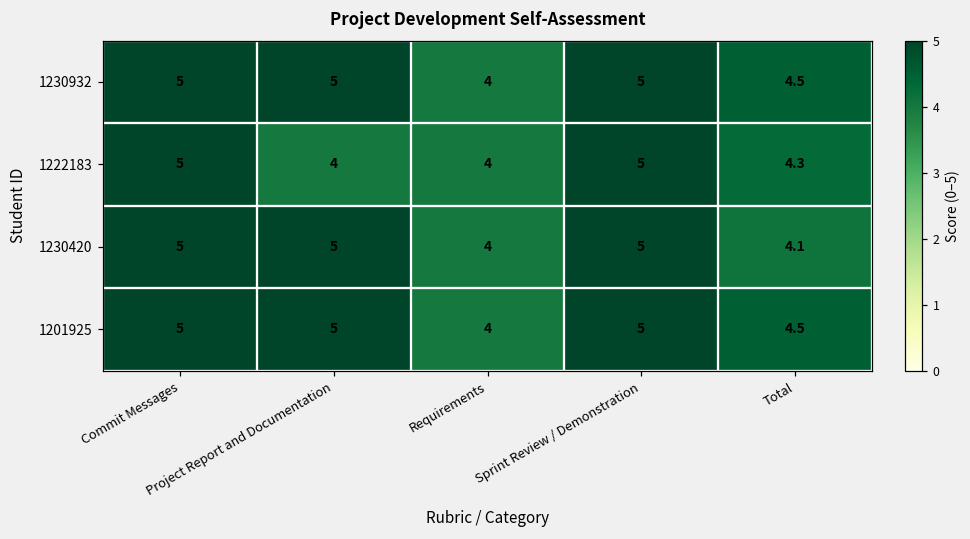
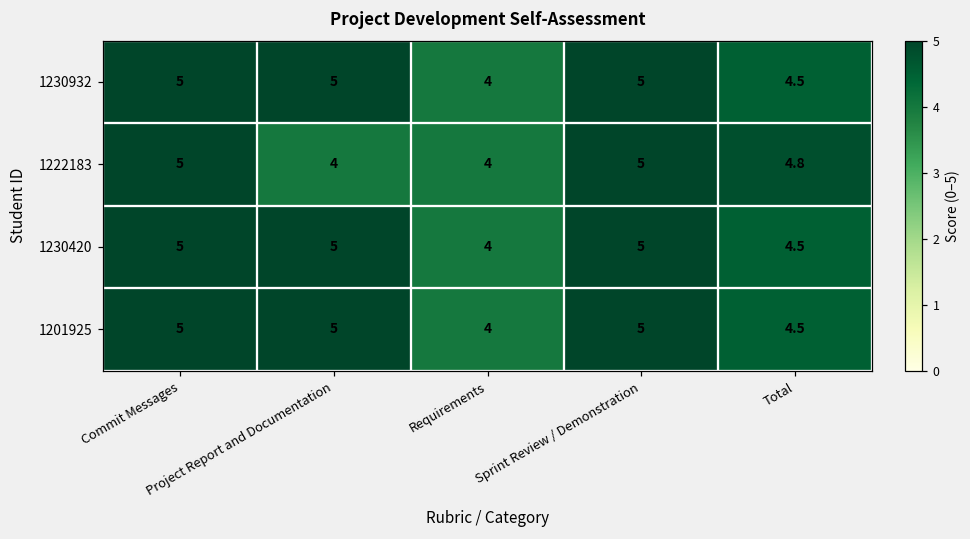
1222183, Total: 4.3 -> 4.8
1230420, Total: 4.1 -> 4.5
